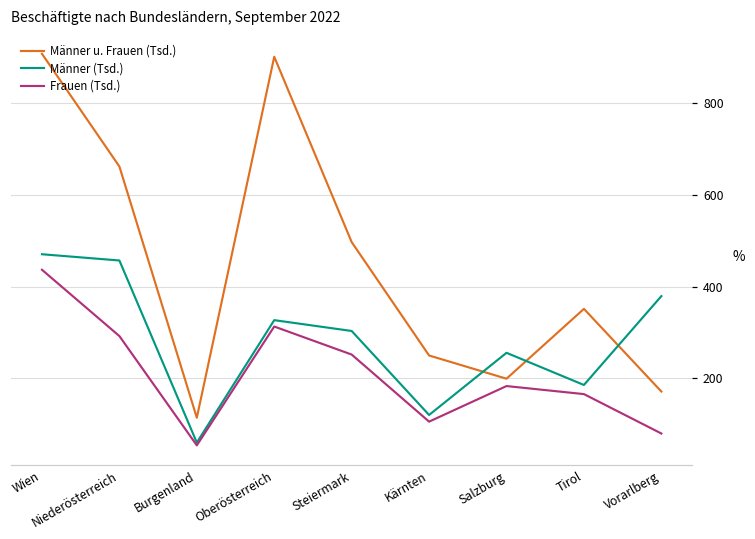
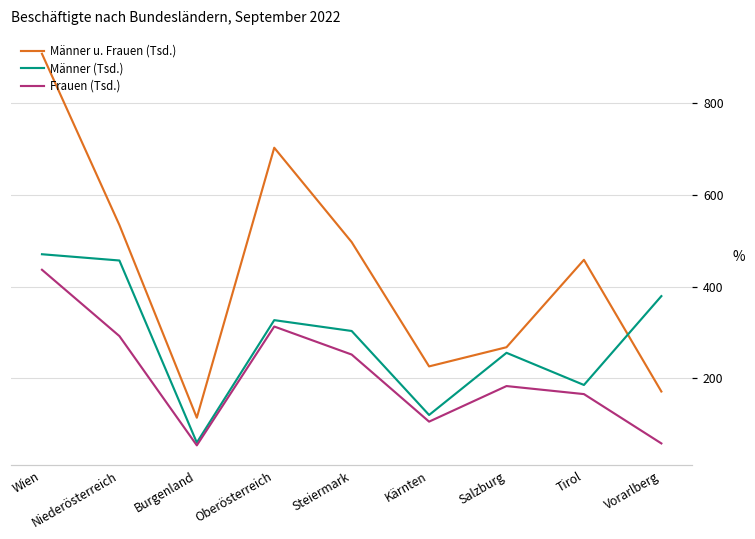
Männer u. Frauen (Tsd.), Niederösterreich: 660 -> 530
Männer u. Frauen (Tsd.), Oberösterreich: 900 -> 700
Männer u. Frauen (Tsd.), Kärnten: 250 -> 230
Männer u. Frauen (Tsd.), Salzburg: 200 -> 270
Männer u. Frauen (Tsd.), Tirol: 350 -> 460
Frauen (Tsd.), Vorarlberg: 80 -> 60
